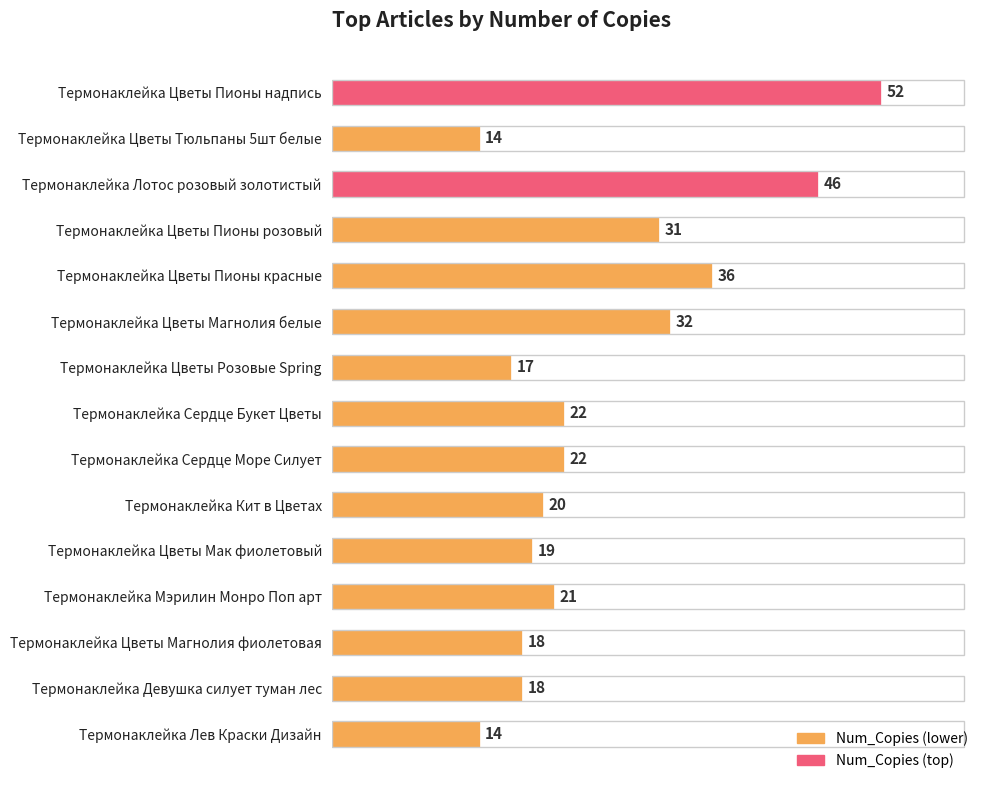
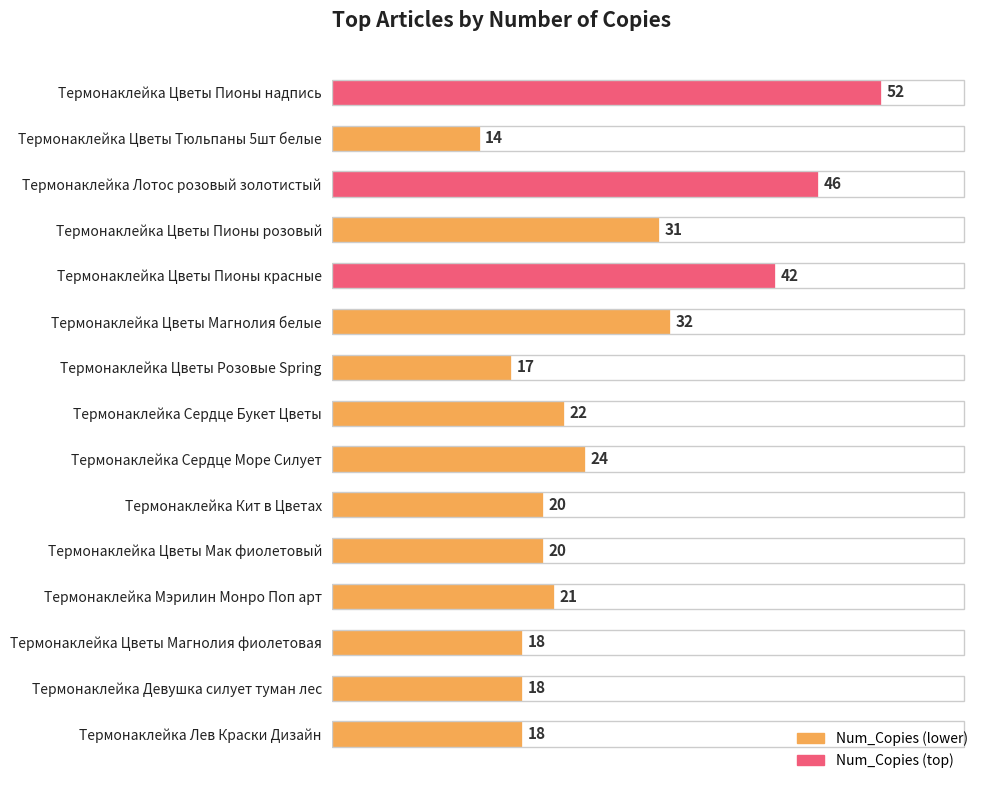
Термонаклейка Цветы Пионы красные: 36 -> 42
Термонаклейка Сердце Море Силует: 22 -> 24
Термонаклейка Цветы Мак фиолетовый: 19 -> 20
Термонаклейка Лев Краски Дизайн: 14 -> 18
